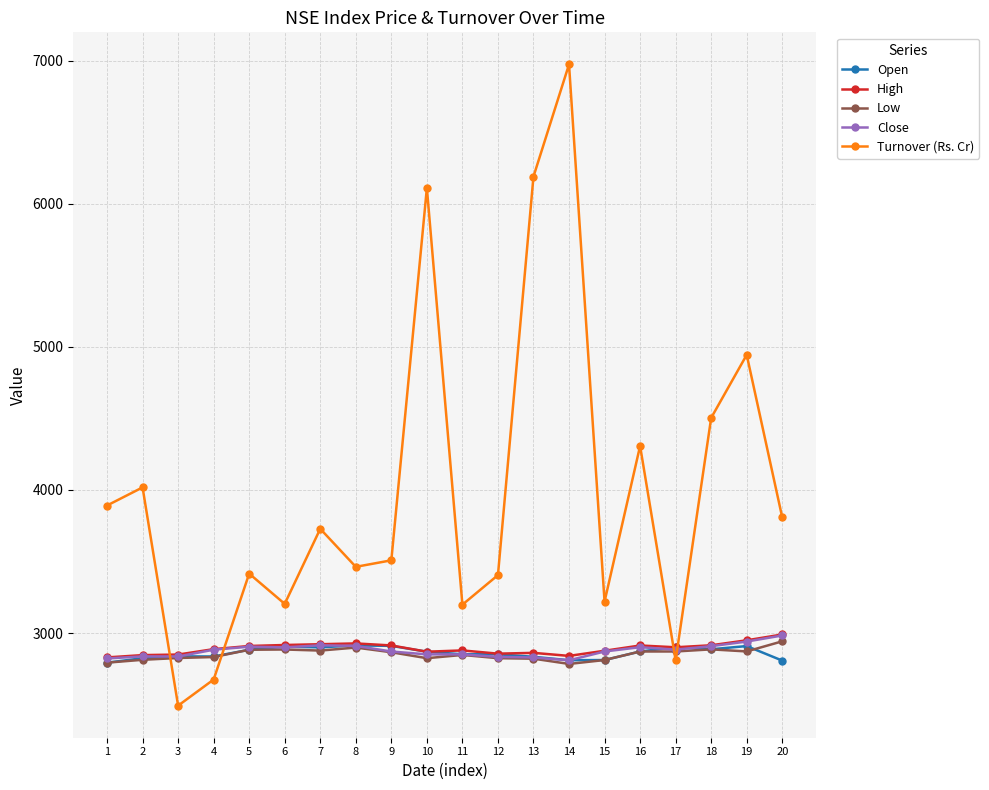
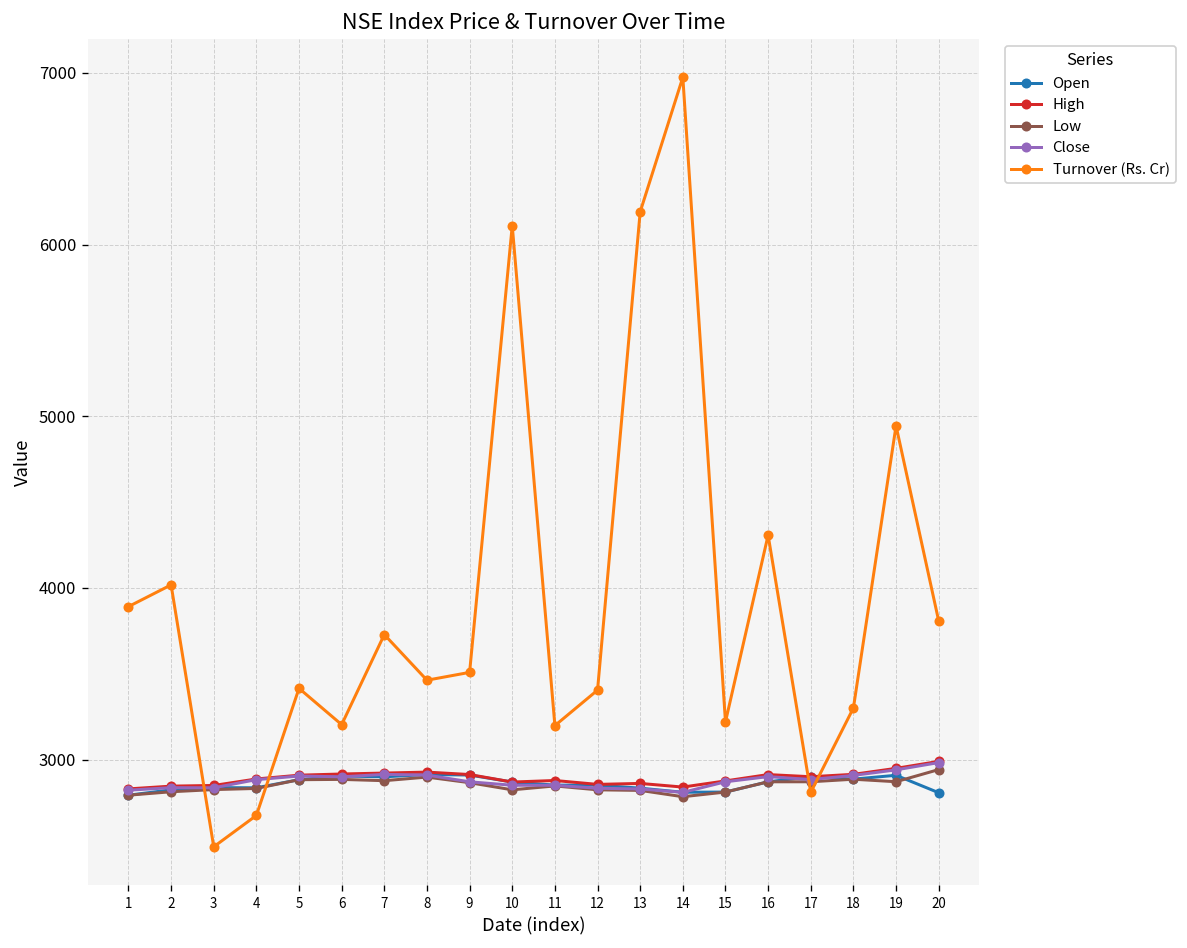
Turnover (Rs. Cr), 18: 4500 -> 3300
